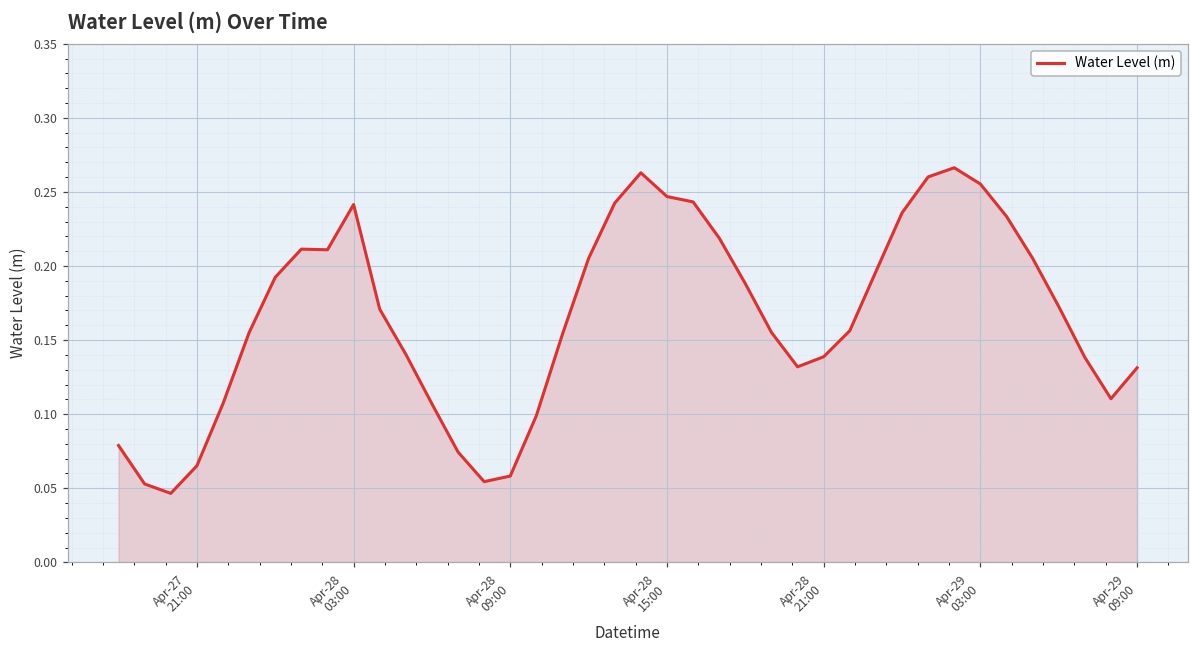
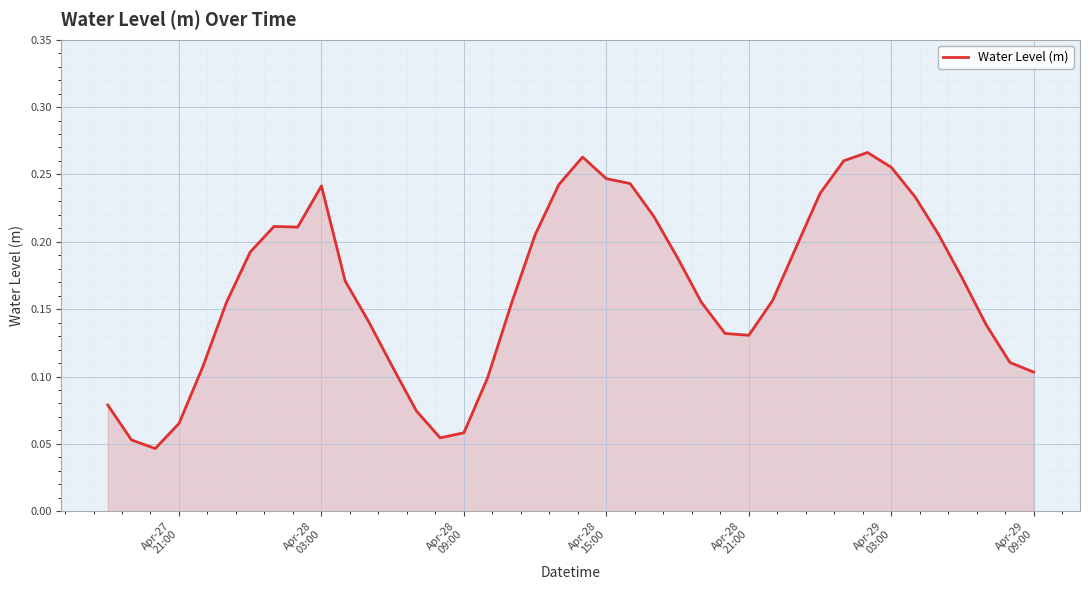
Apr-28 21:00: 0.139 -> 0.131
Apr-29 09:00: 0.131 -> 0.103
